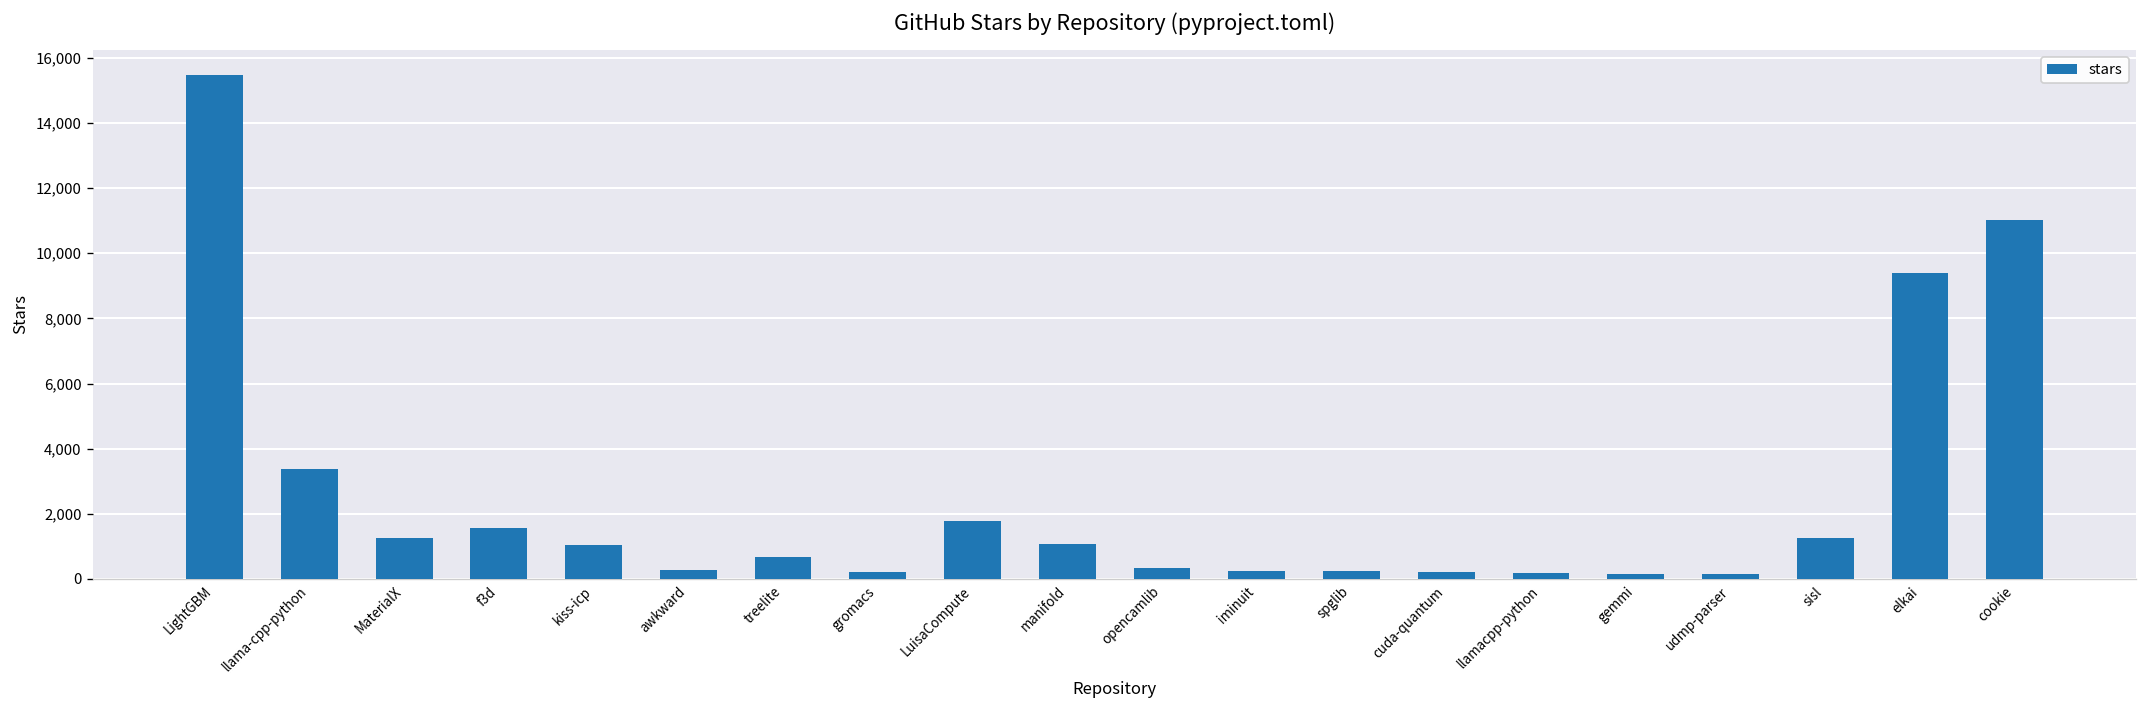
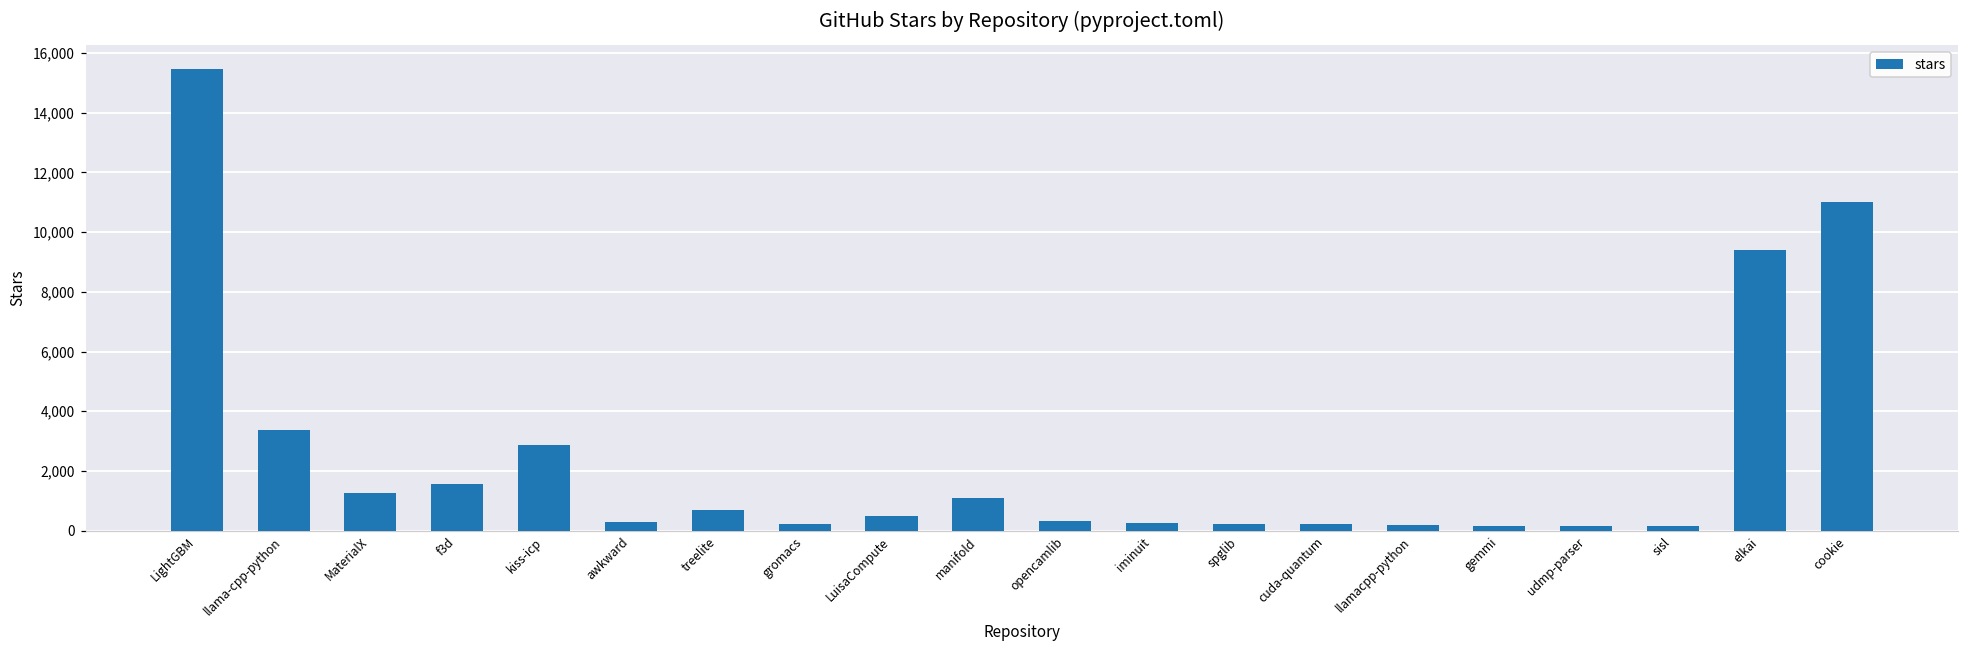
kiss-icp: 1,000 -> 2,900
LuisaCompute: 1,800 -> 500
sisl: 1,300 -> 200
